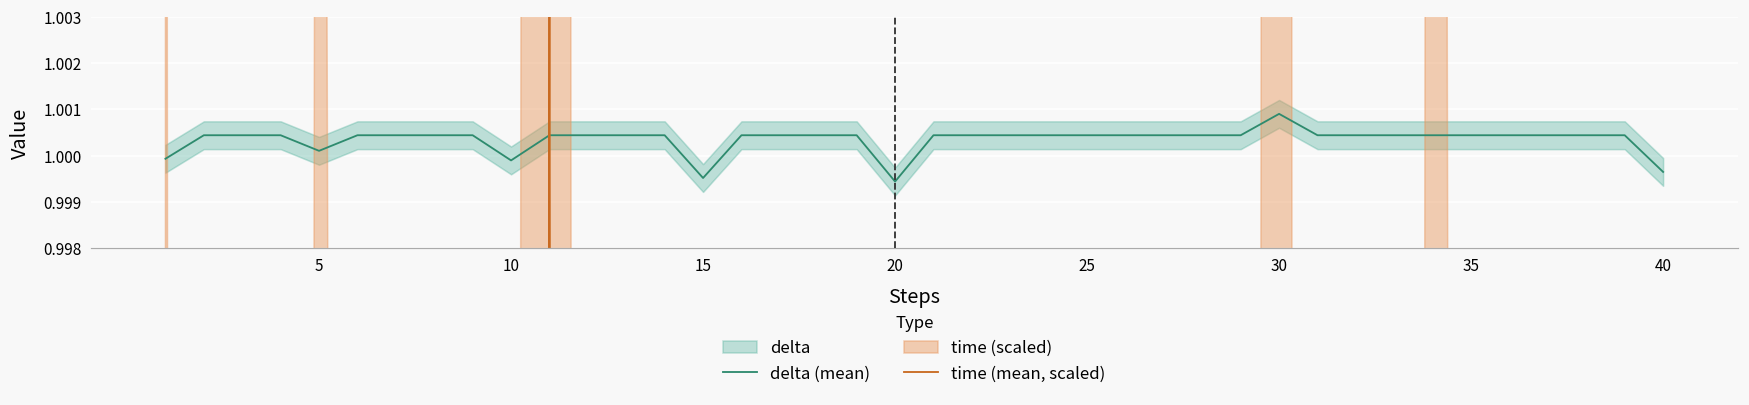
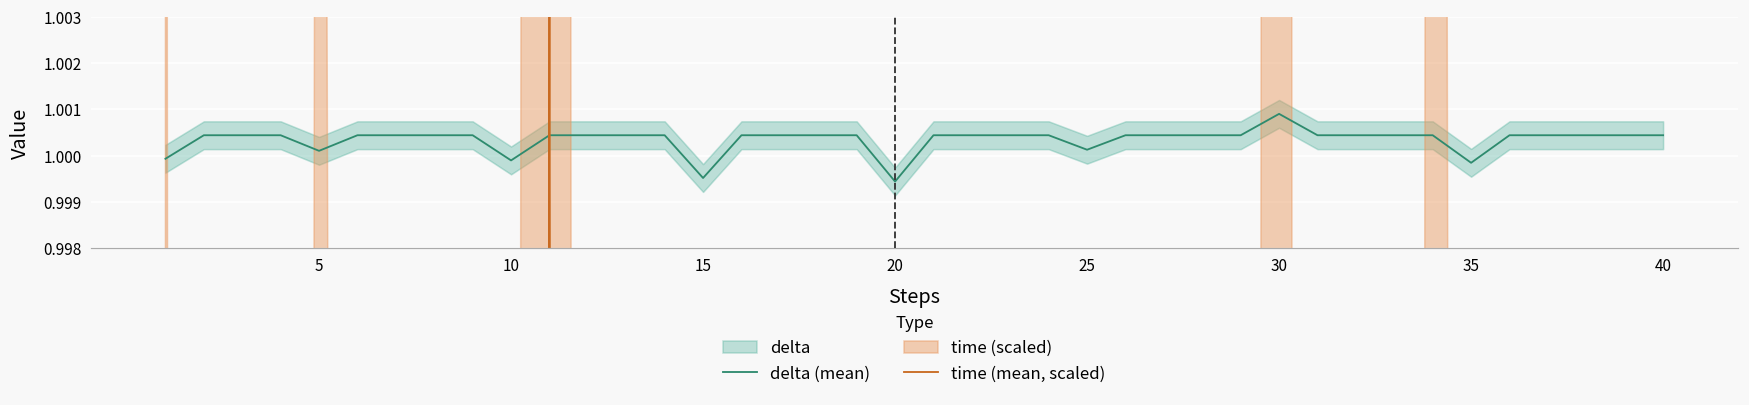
delta (mean), 25: 1.0004 -> 1.0001
delta (mean), 35: 1.0004 -> 0.9998
delta (mean), 40: 0.9996 -> 1.0004
